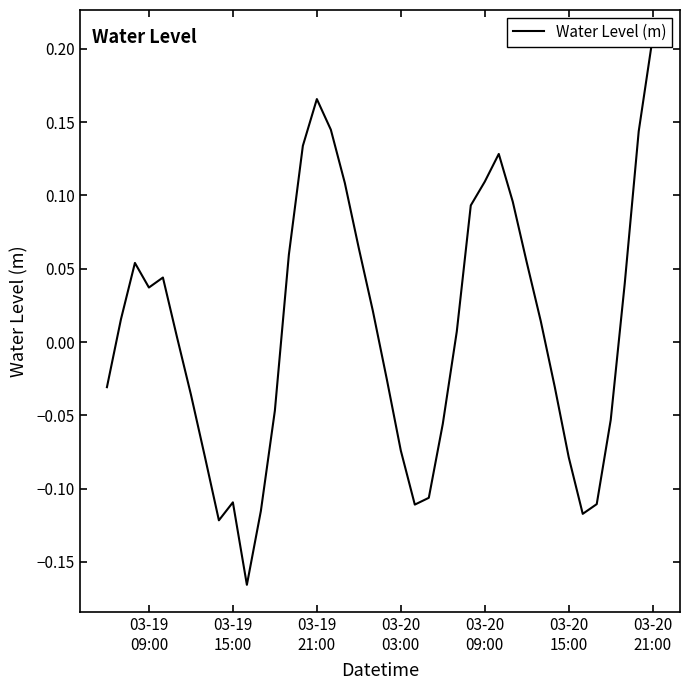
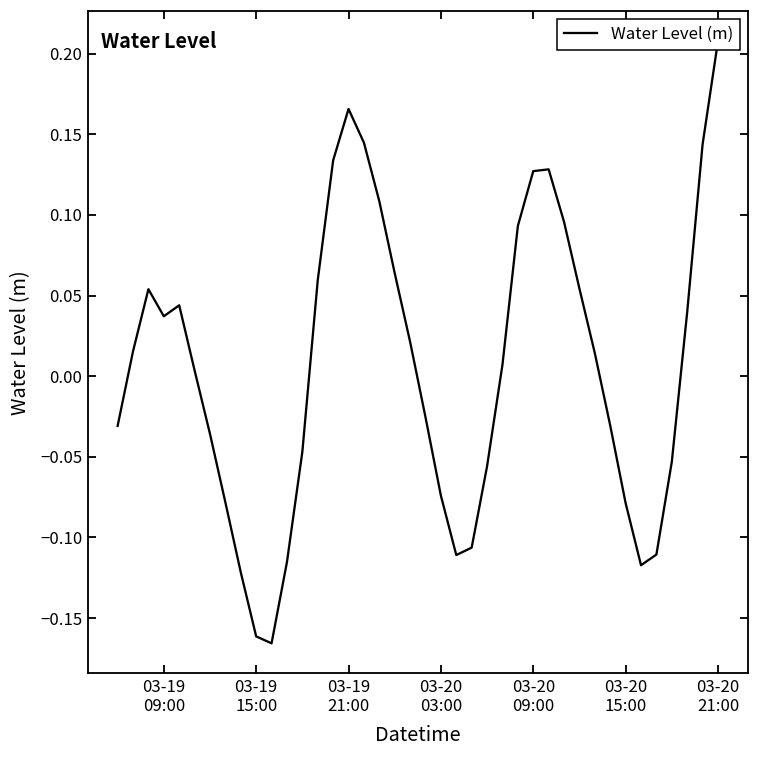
03-19 15:00: -0.109 -> -0.161
03-20 09:00: 0.109 -> 0.127
